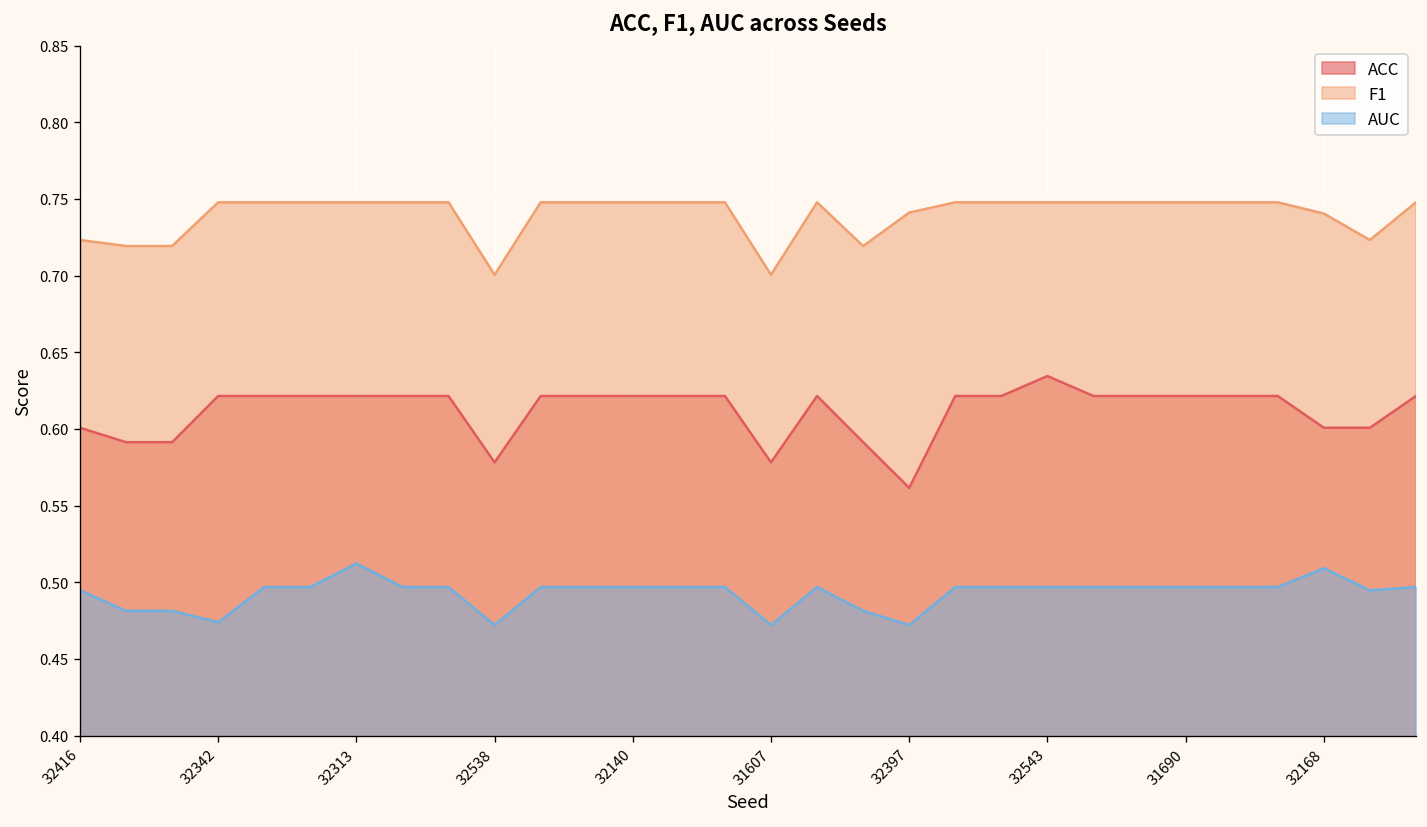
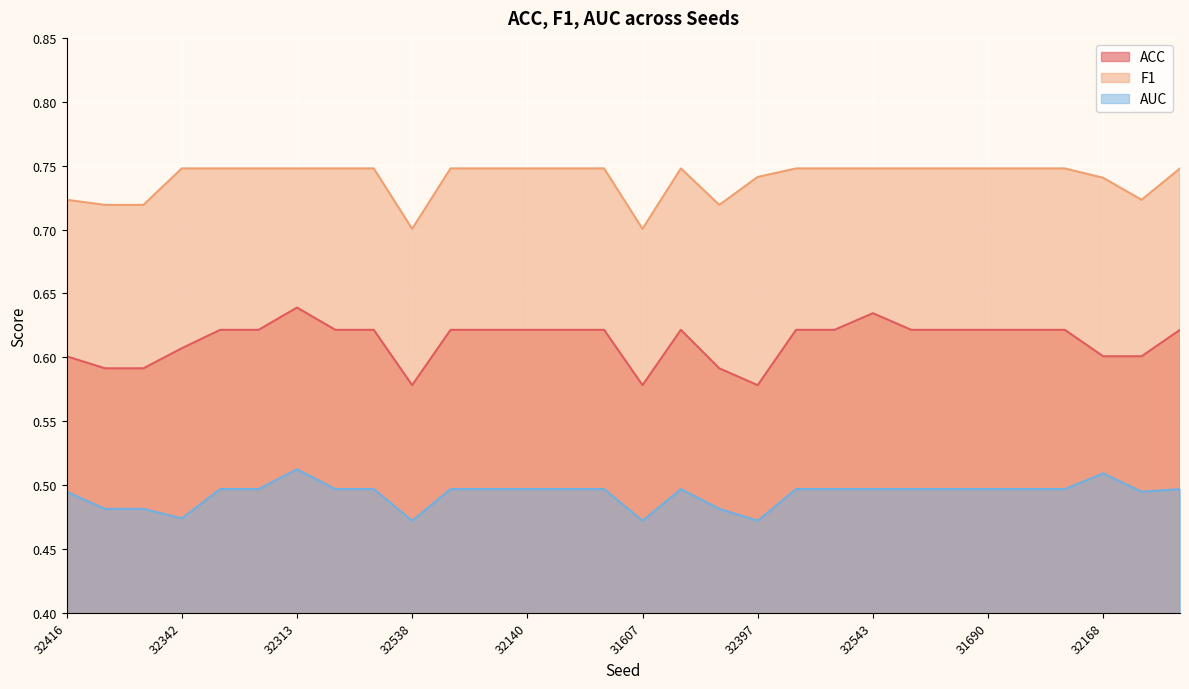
ACC, 32342: 0.621 -> 0.607
ACC, 32313: 0.621 -> 0.639
ACC, 32397: 0.562 -> 0.578
